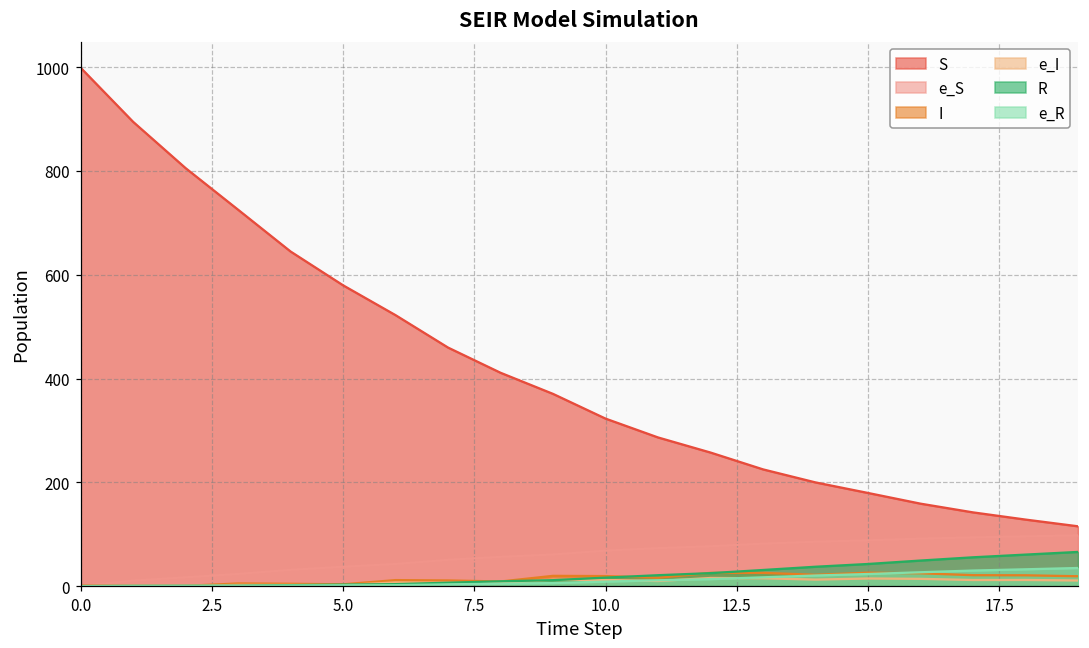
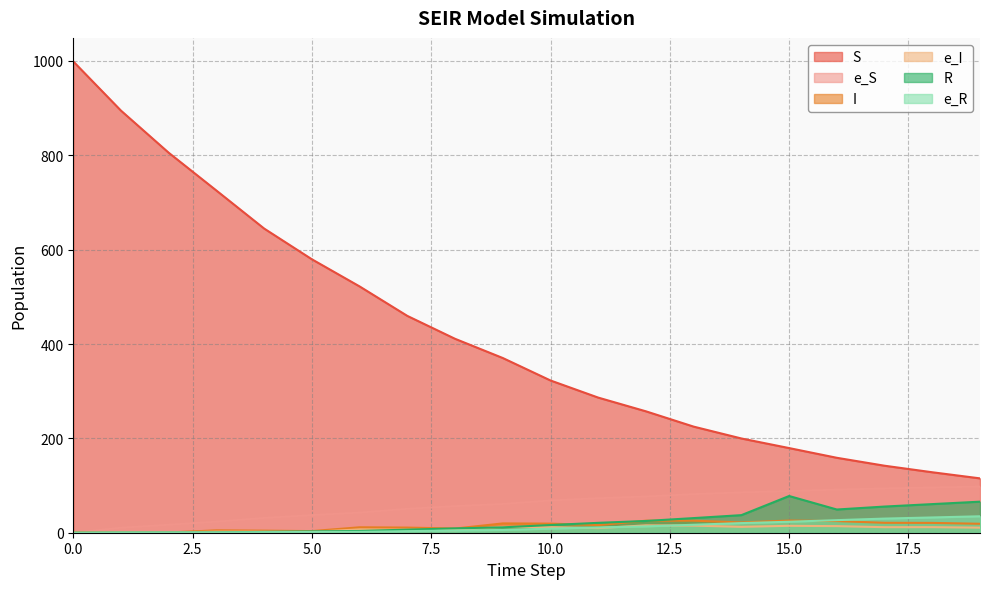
R, 15.0: 40 -> 80
